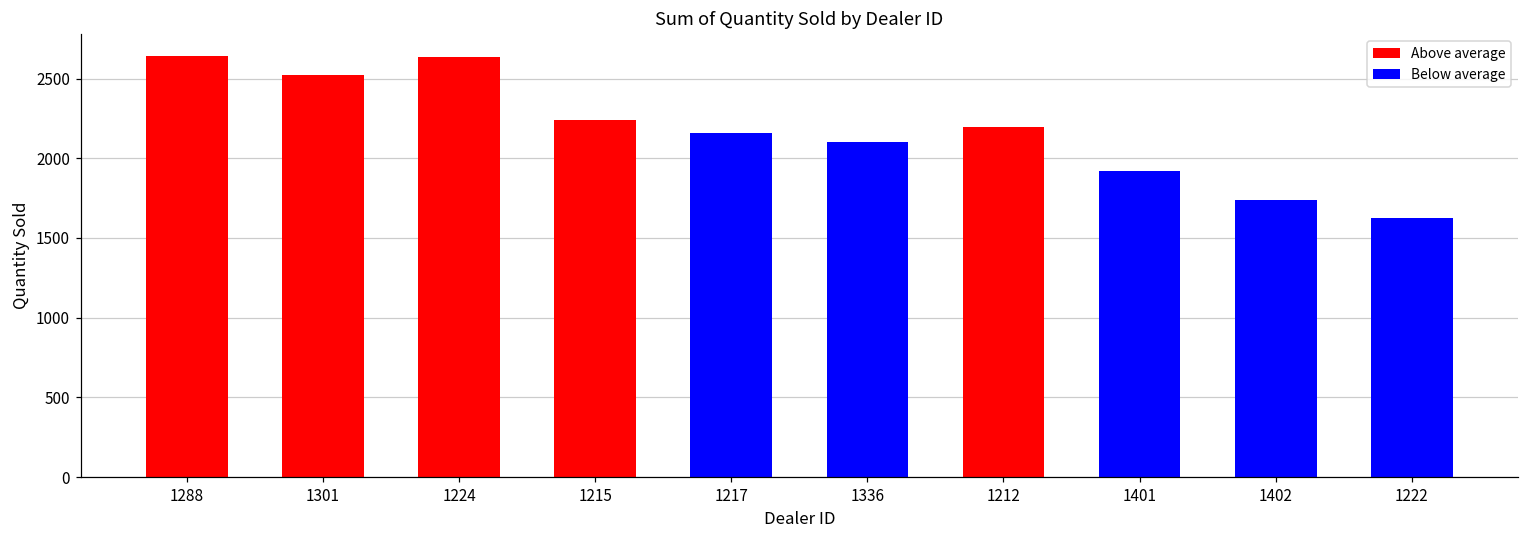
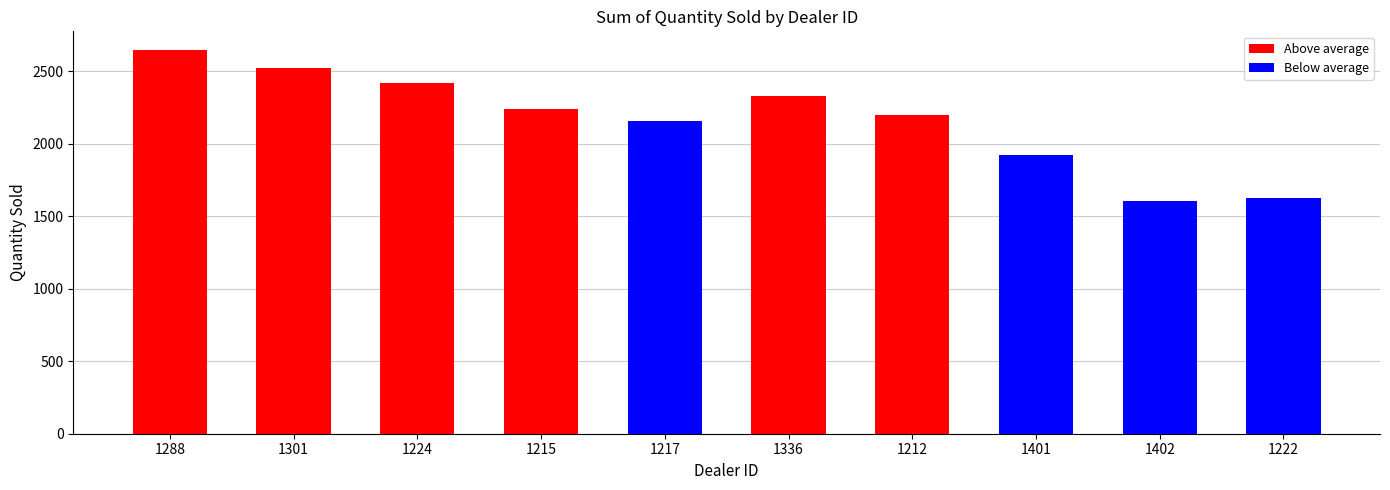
1224: 2640 -> 2420
1336: 2100 -> 2330
1402: 1740 -> 1600
